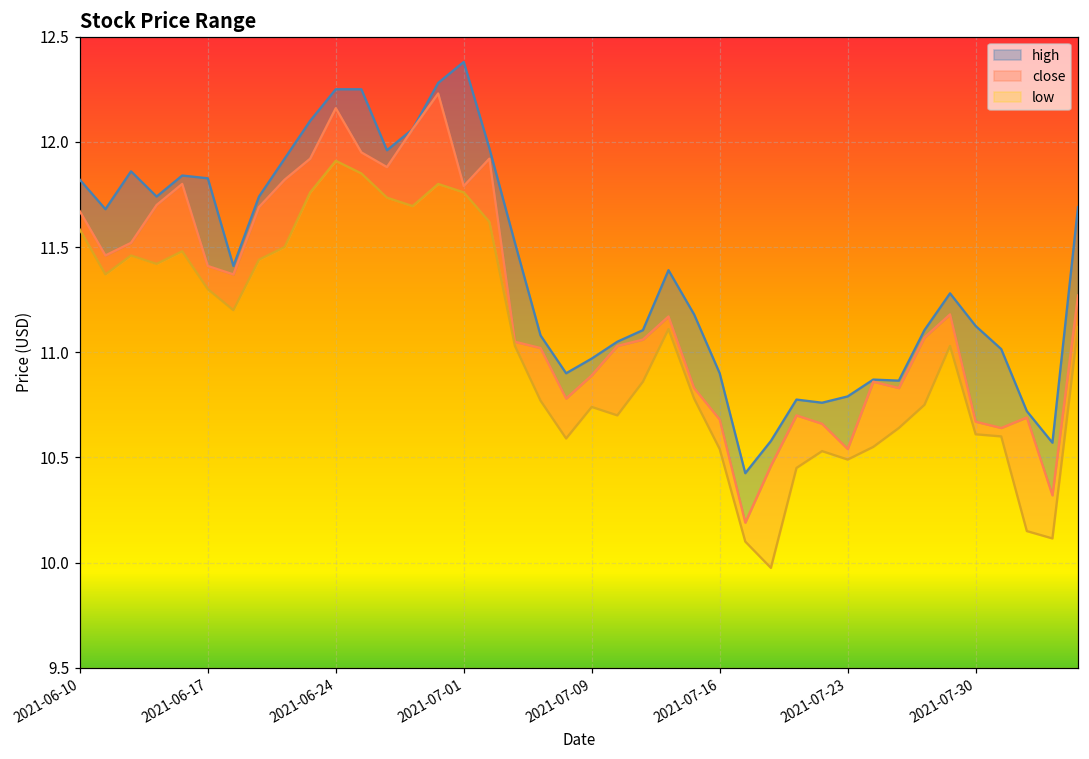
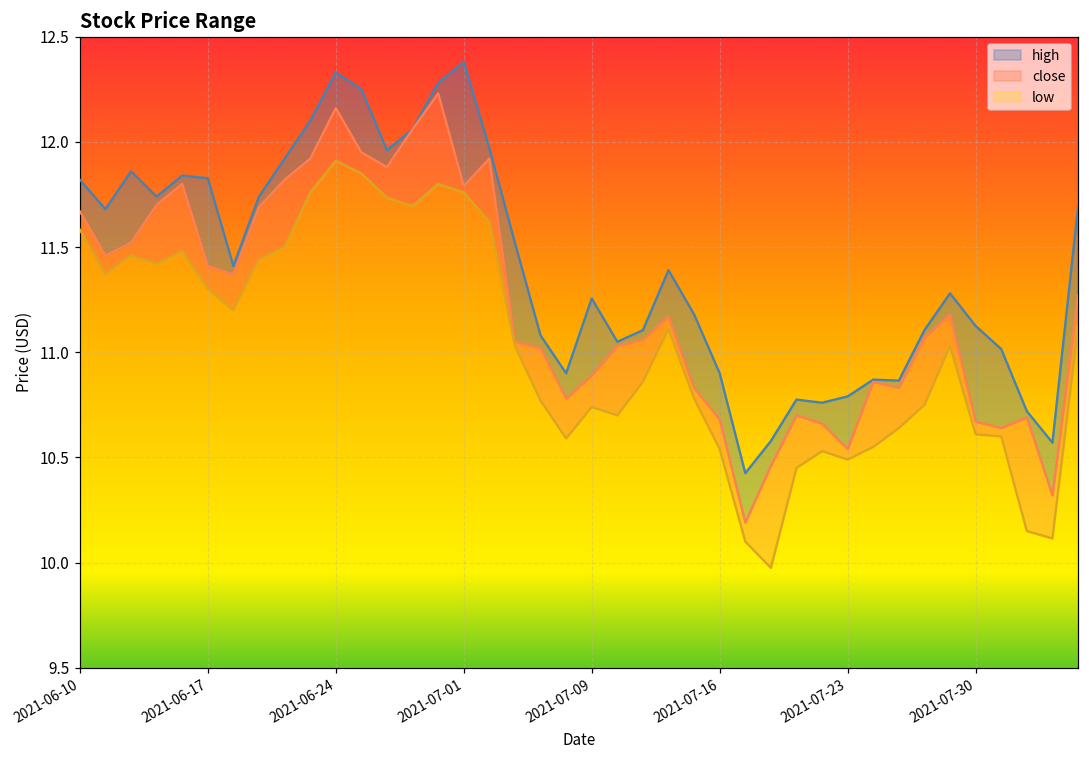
high, 2021-06-24: 12.25 -> 12.33
high, 2021-07-09: 10.97 -> 11.26
